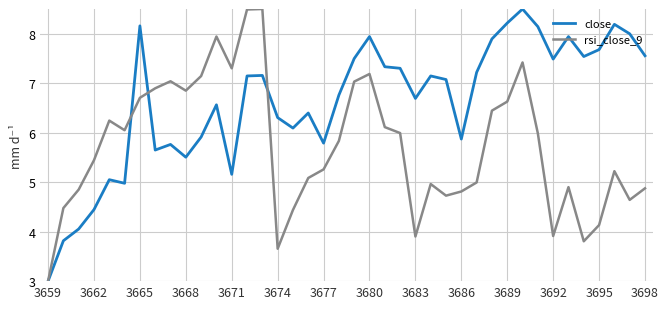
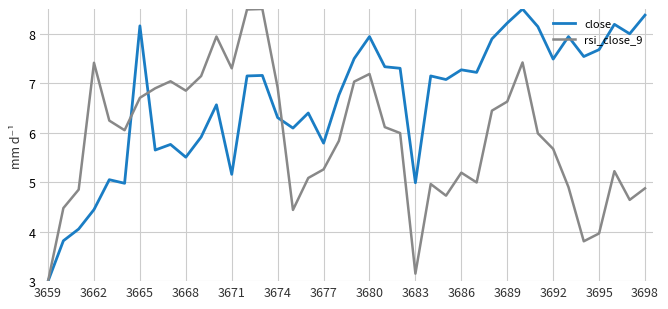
rsi_close_9, 3662: 5.4 -> 7.4
rsi_close_9, 3674: 3.7 -> 6.9
close, 3683: 6.7 -> 5.0
rsi_close_9, 3683: 3.9 -> 3.2
close, 3686: 5.9 -> 7.3
rsi_close_9, 3686: 4.8 -> 5.2
rsi_close_9, 3692: 3.9 -> 5.7
rsi_close_9, 3695: 4.1 -> 4.0
close, 3698: 7.6 -> 8.4
